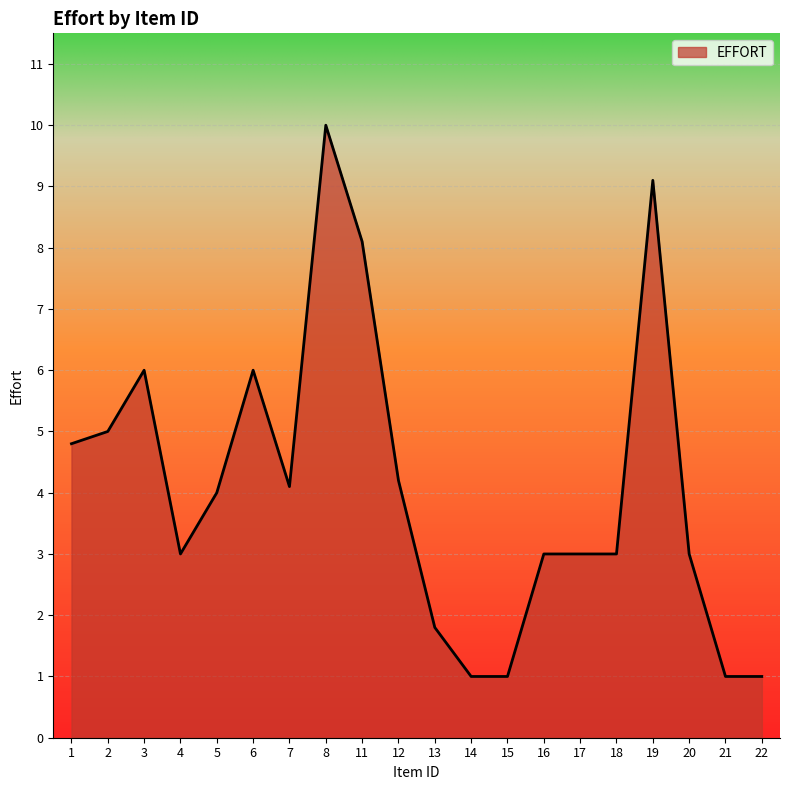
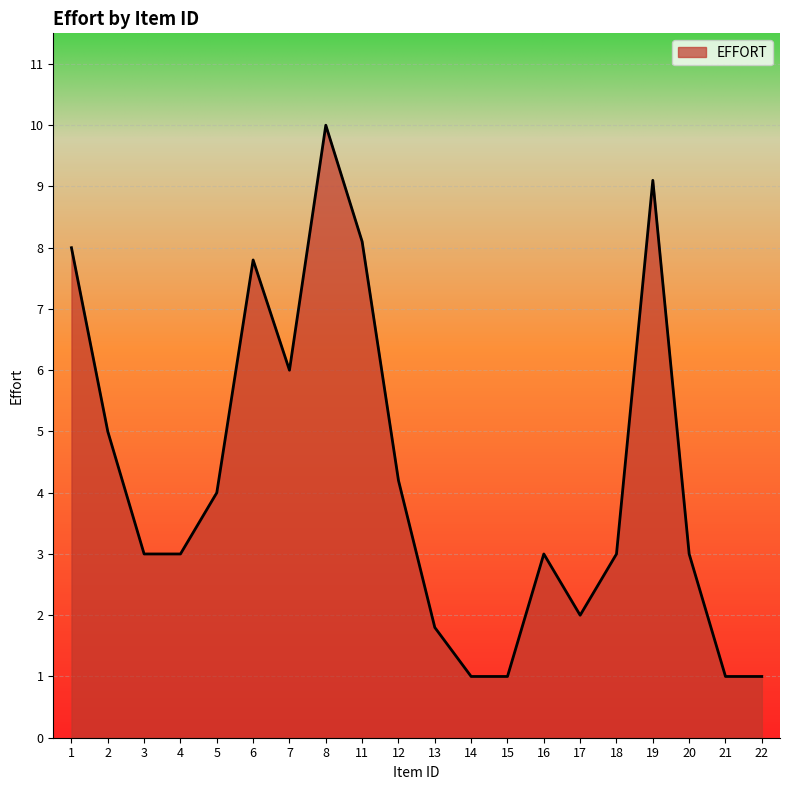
1: 4.8 -> 8.0
3: 6 -> 3
6: 6.0 -> 7.8
7: 4.1 -> 6.0
17: 3 -> 2
